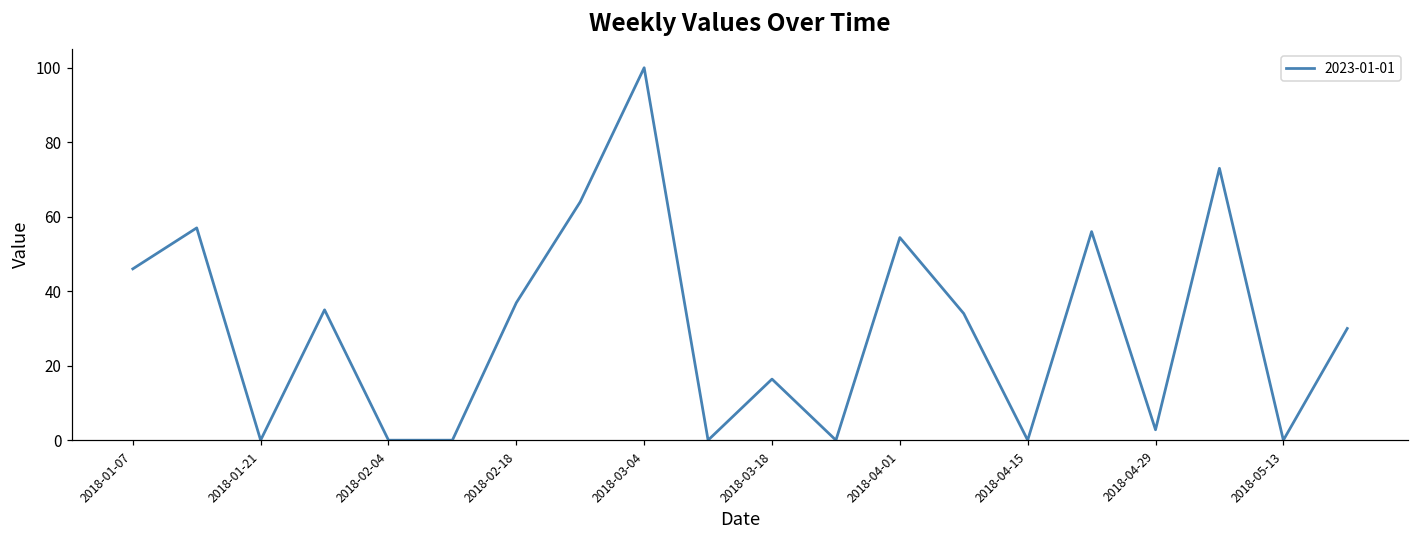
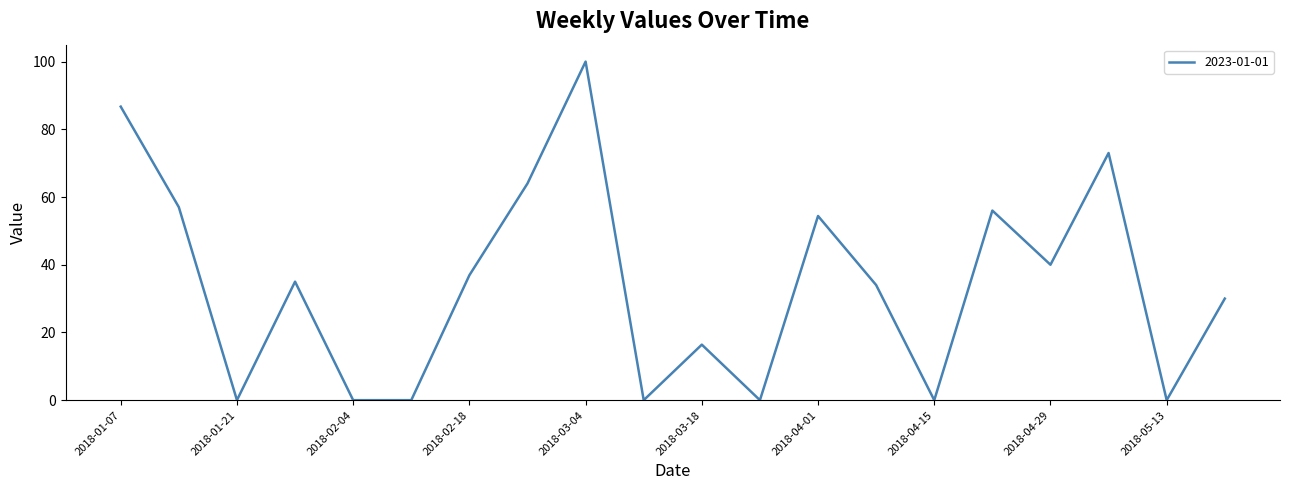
2018-01-07: 46 -> 87
2018-04-29: 3 -> 40
